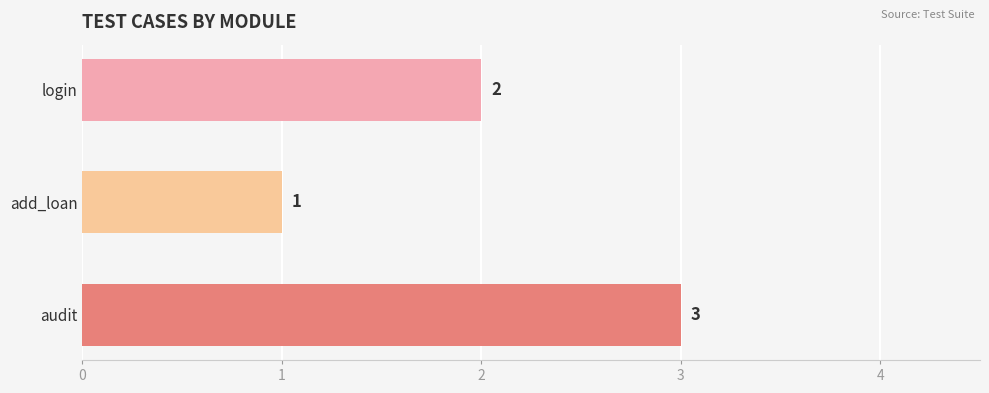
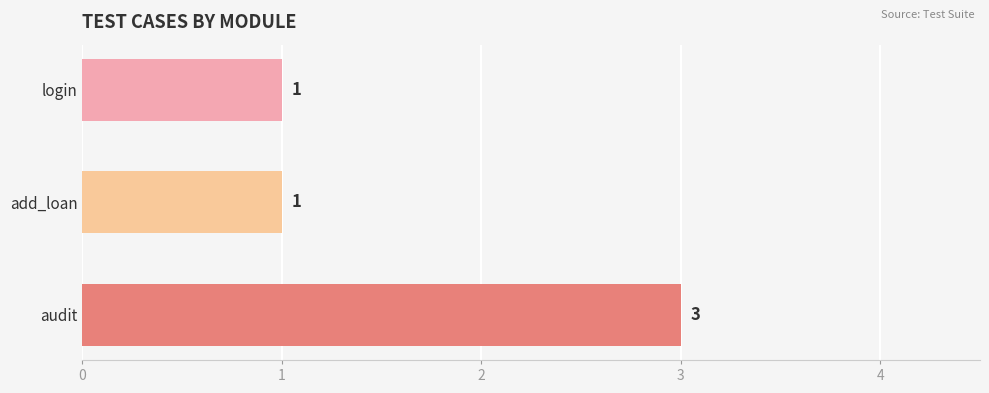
login: 2 -> 1
